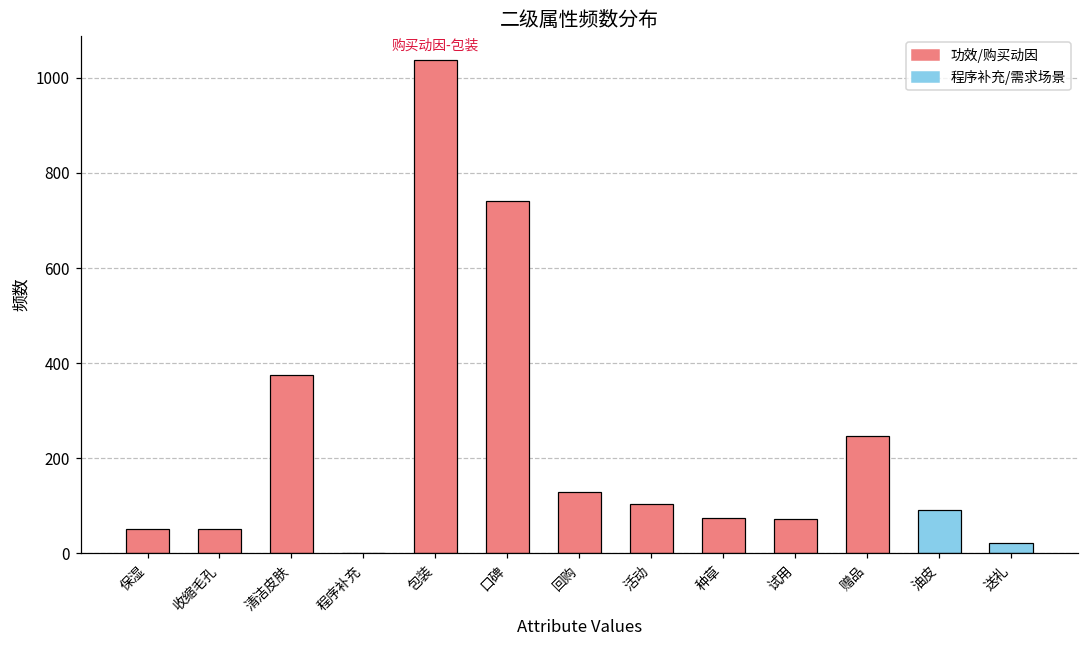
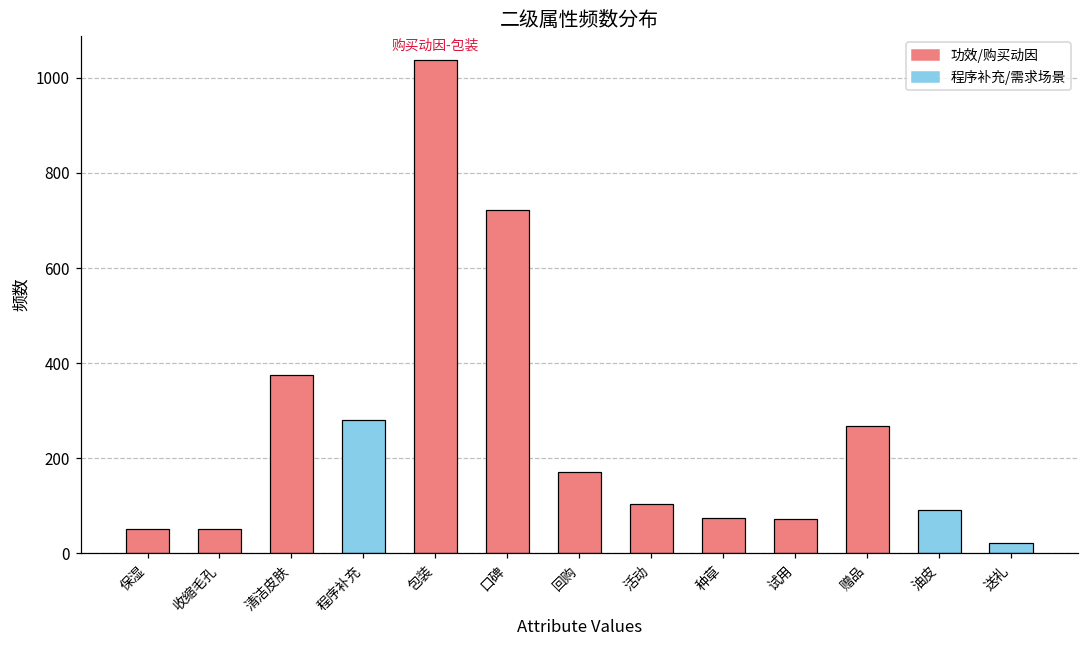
程序补充: 0 -> 280
口碑: 740 -> 720
回购: 130 -> 170
赠品: 250 -> 270
